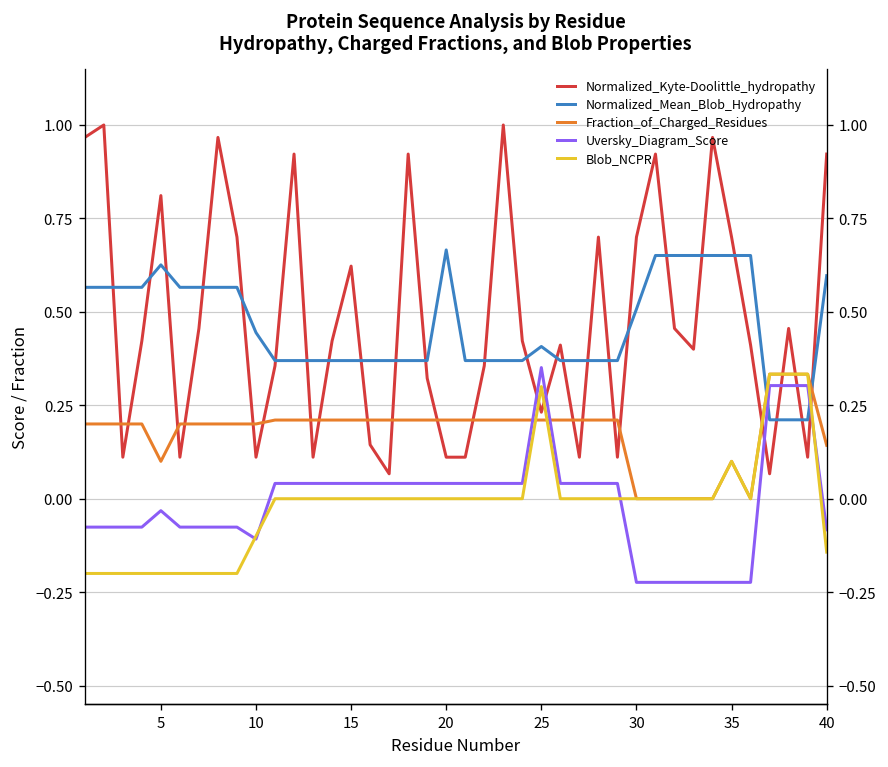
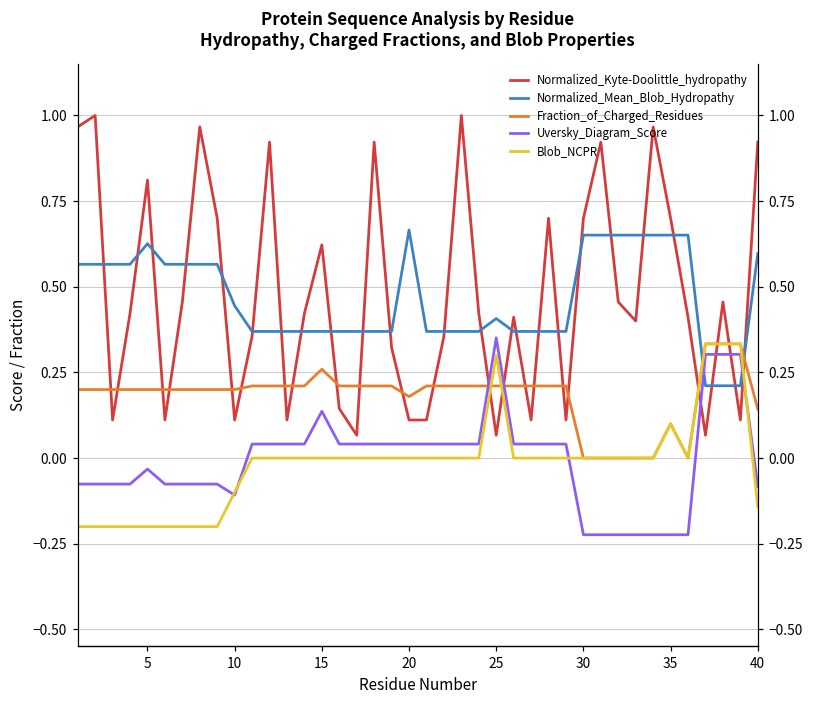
Fraction_of_Charged_Residues, 5: 0.1 -> 0.2
Fraction_of_Charged_Residues, 15: 0.21 -> 0.26
Uversky_Diagram_Score, 15: 0.04 -> 0.14
Fraction_of_Charged_Residues, 20: 0.21 -> 0.18
Normalized_Kyte-Doolittle_hydropathy, 25: 0.23 -> 0.07
Normalized_Mean_Blob_Hydropathy, 30: 0.51 -> 0.65
